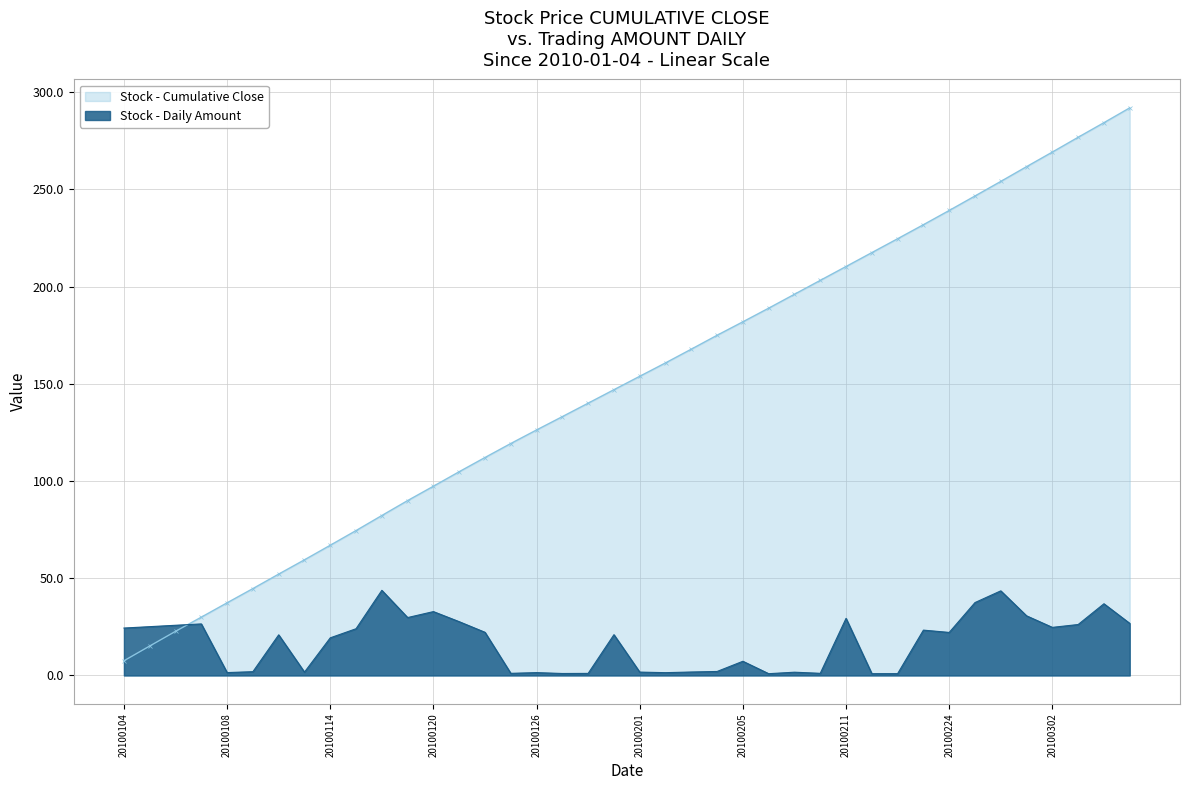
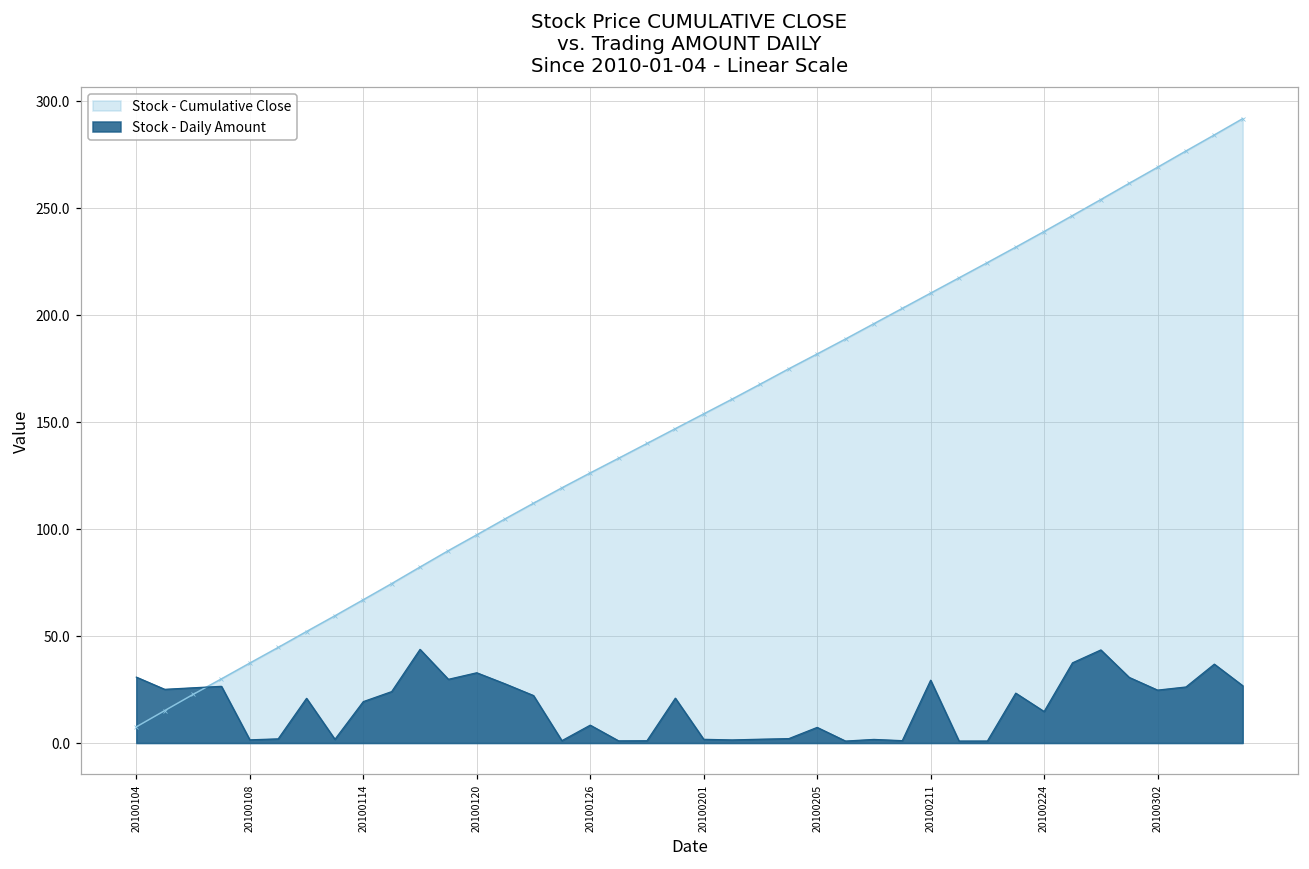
Stock - Daily Amount, 20100104: 24 -> 31
Stock - Daily Amount, 20100126: 1 -> 8
Stock - Daily Amount, 20100224: 22 -> 15
